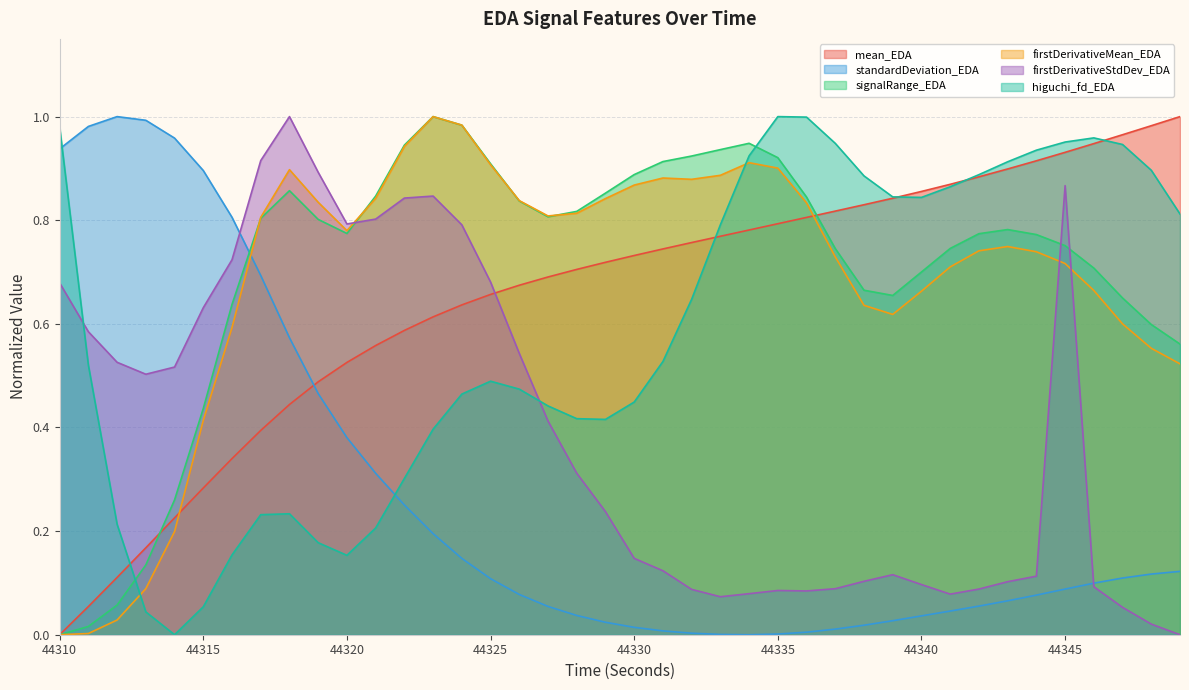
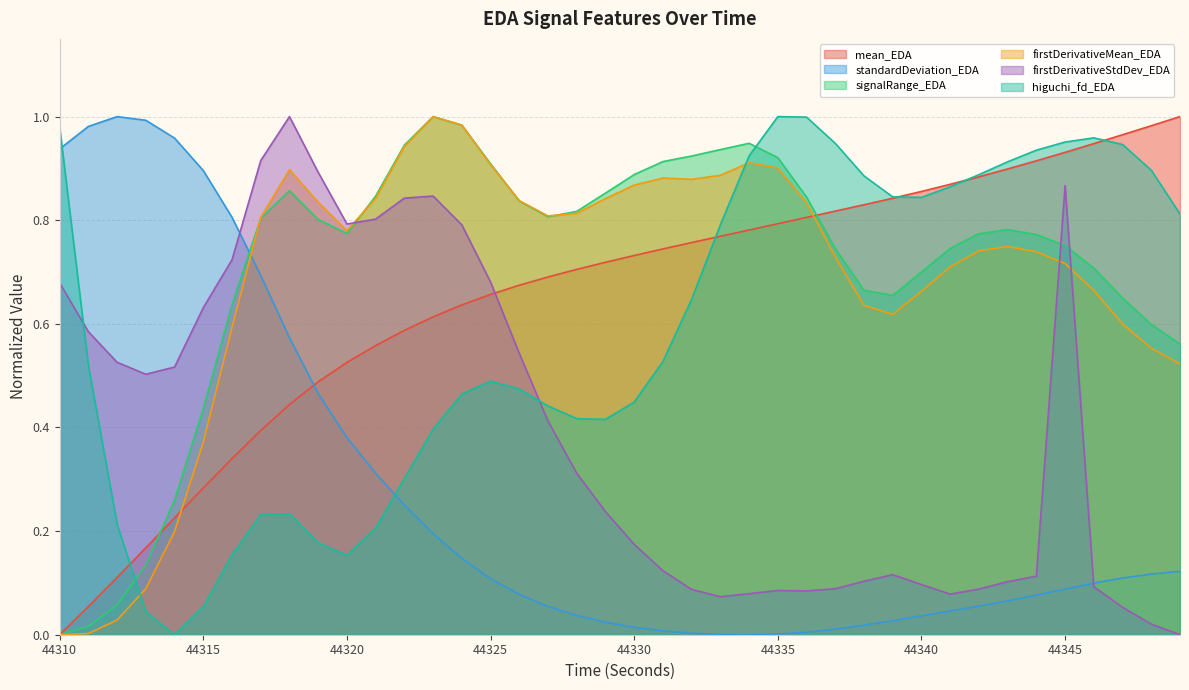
firstDerivativeMean_EDA, 44315: 0.41 -> 0.37
firstDerivativeStdDev_EDA, 44330: 0.15 -> 0.17
